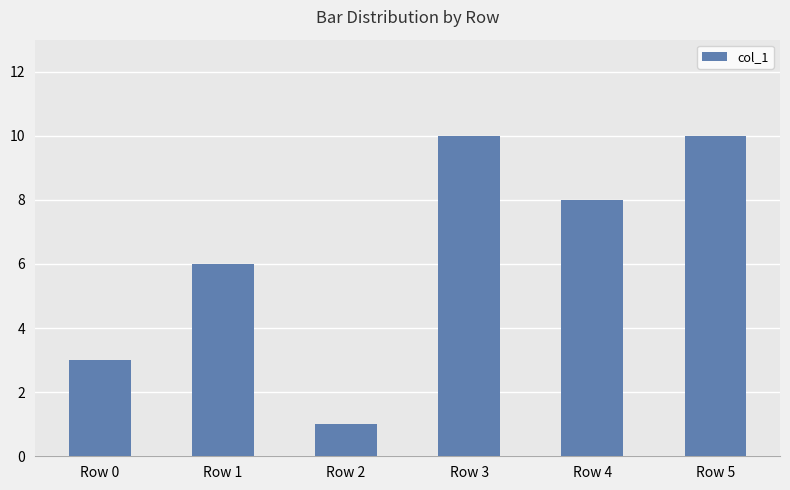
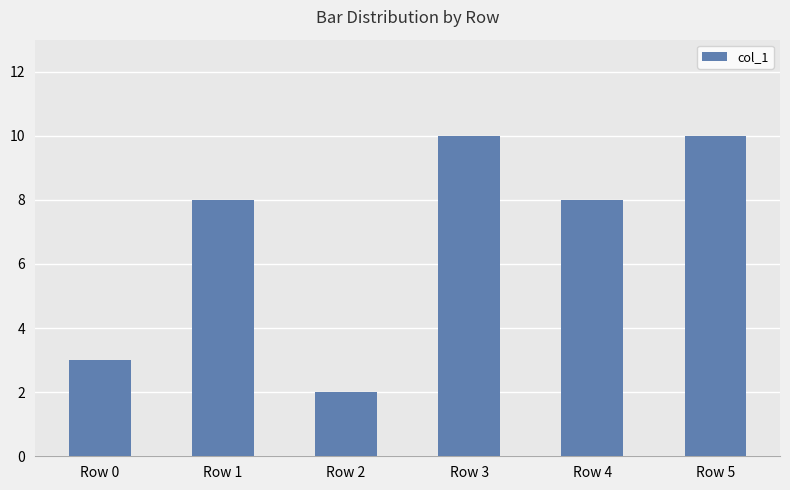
Row 1: 6 -> 8
Row 2: 1 -> 2
